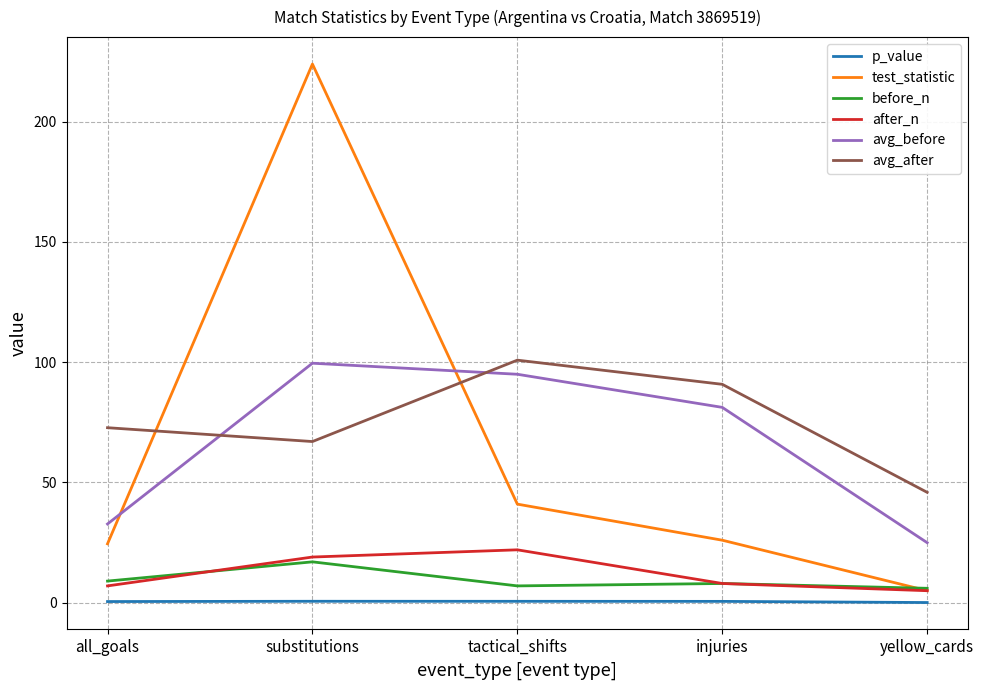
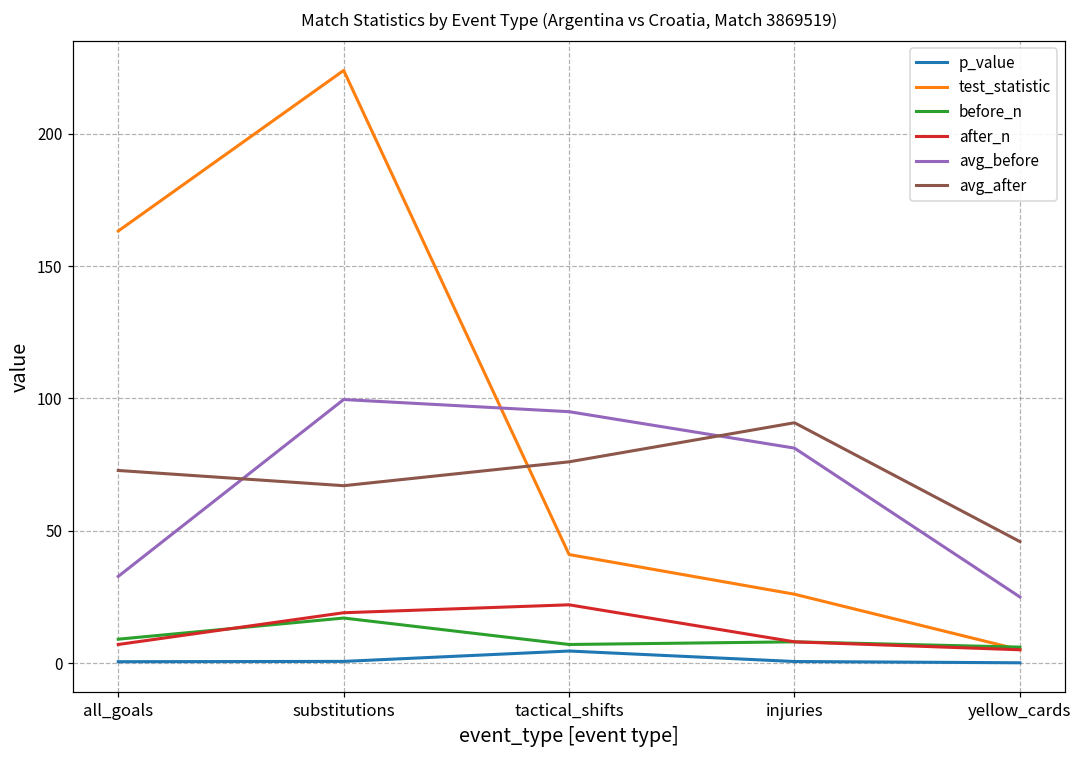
test_statistic, all_goals: 25 -> 163
p_value, tactical_shifts: 1 -> 5
avg_after, tactical_shifts: 101 -> 76
